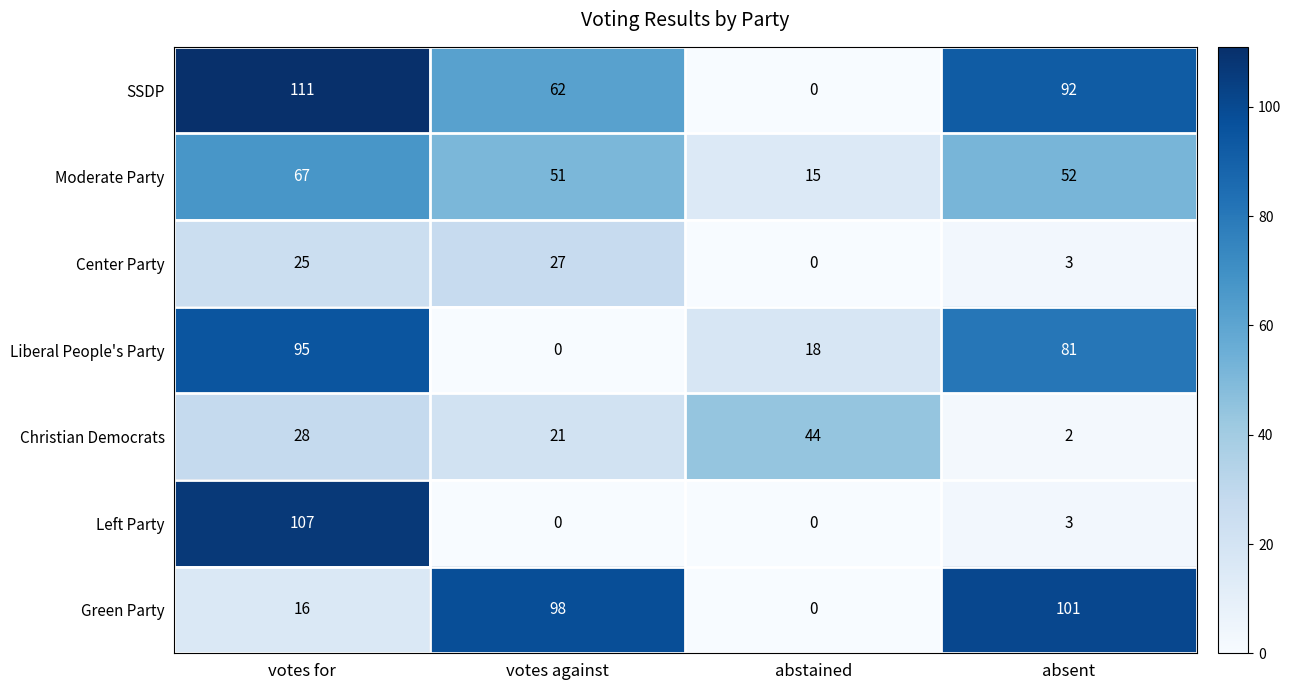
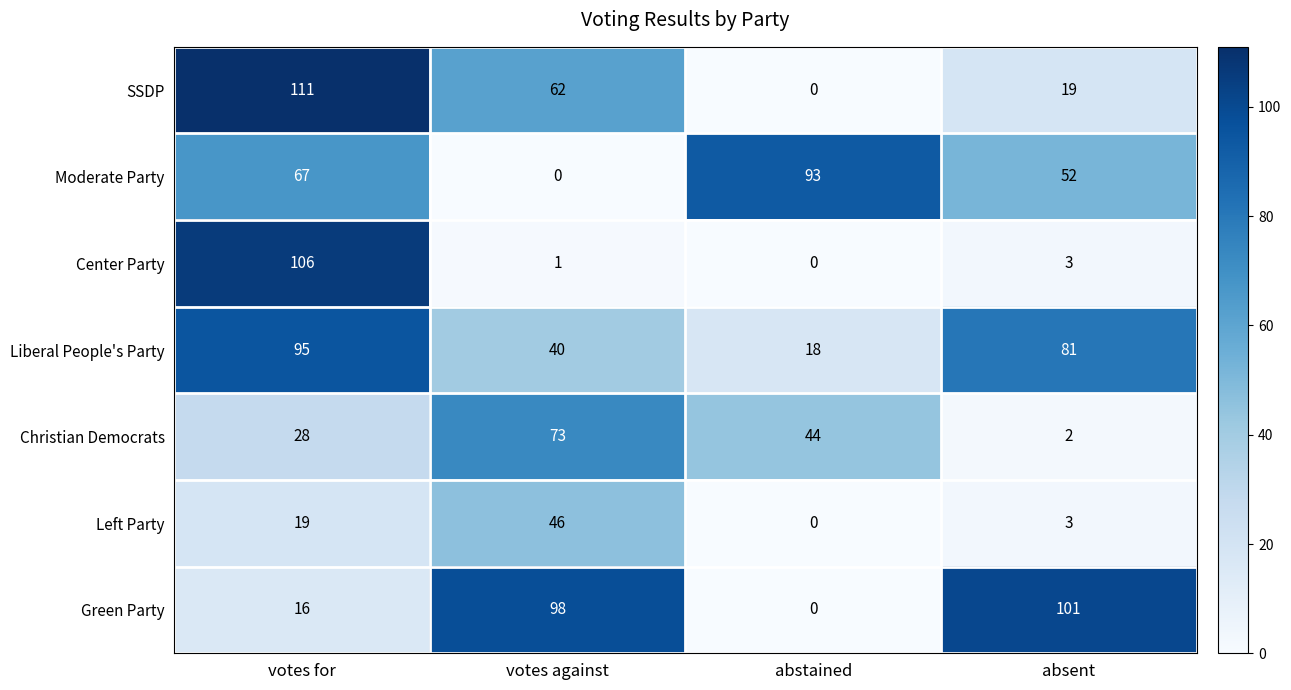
SSDP, absent: 92 -> 19
Moderate Party, votes against: 51 -> 0
Moderate Party, abstained: 15 -> 93
Center Party, votes for: 25 -> 106
Center Party, votes against: 27 -> 1
Liberal People's Party, votes against: 0 -> 40
Christian Democrats, votes against: 21 -> 73
Left Party, votes for: 107 -> 19
Left Party, votes against: 0 -> 46
